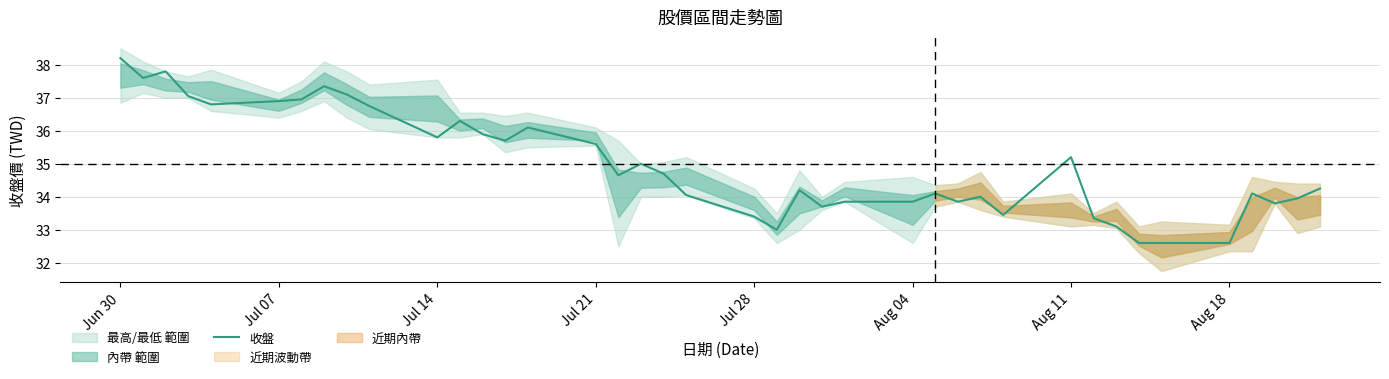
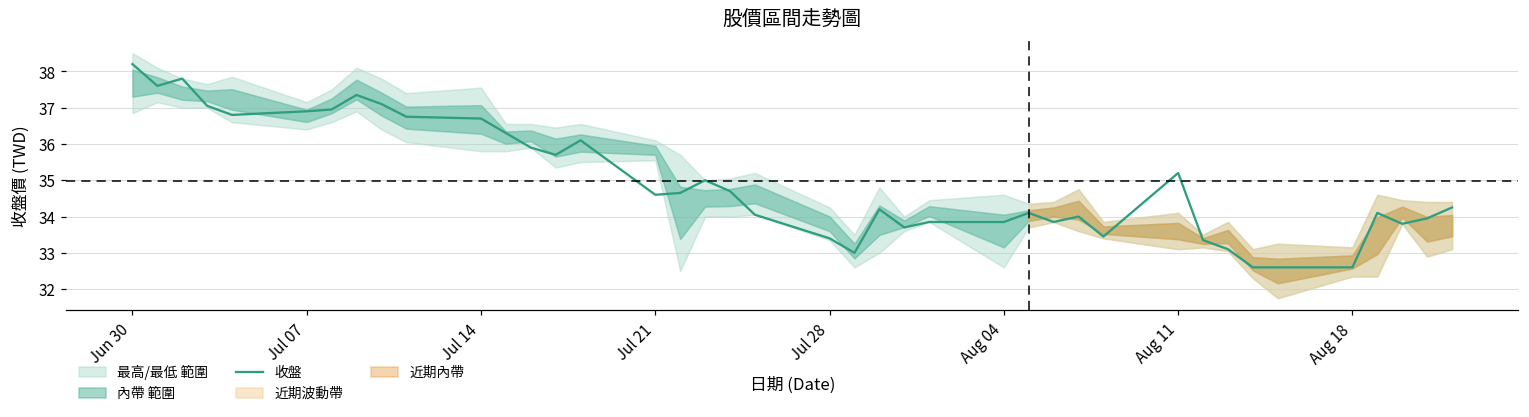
收盤, Jul 14: 35.8 -> 36.7
收盤, Jul 21: 35.6 -> 34.6
